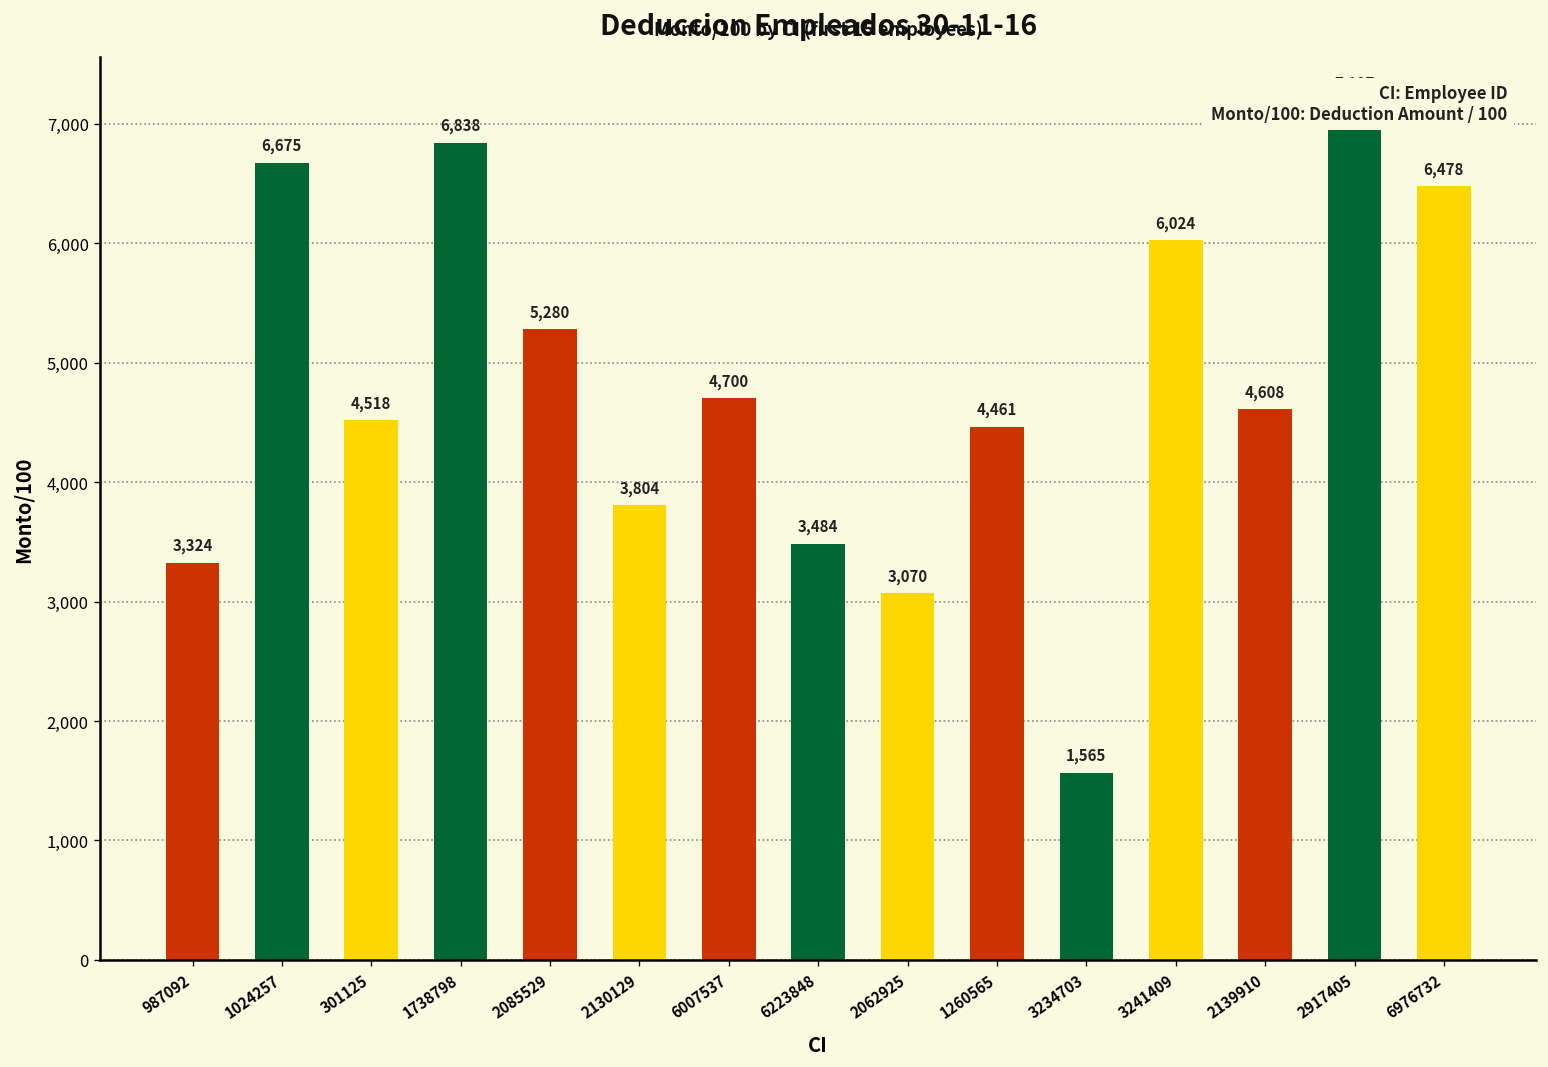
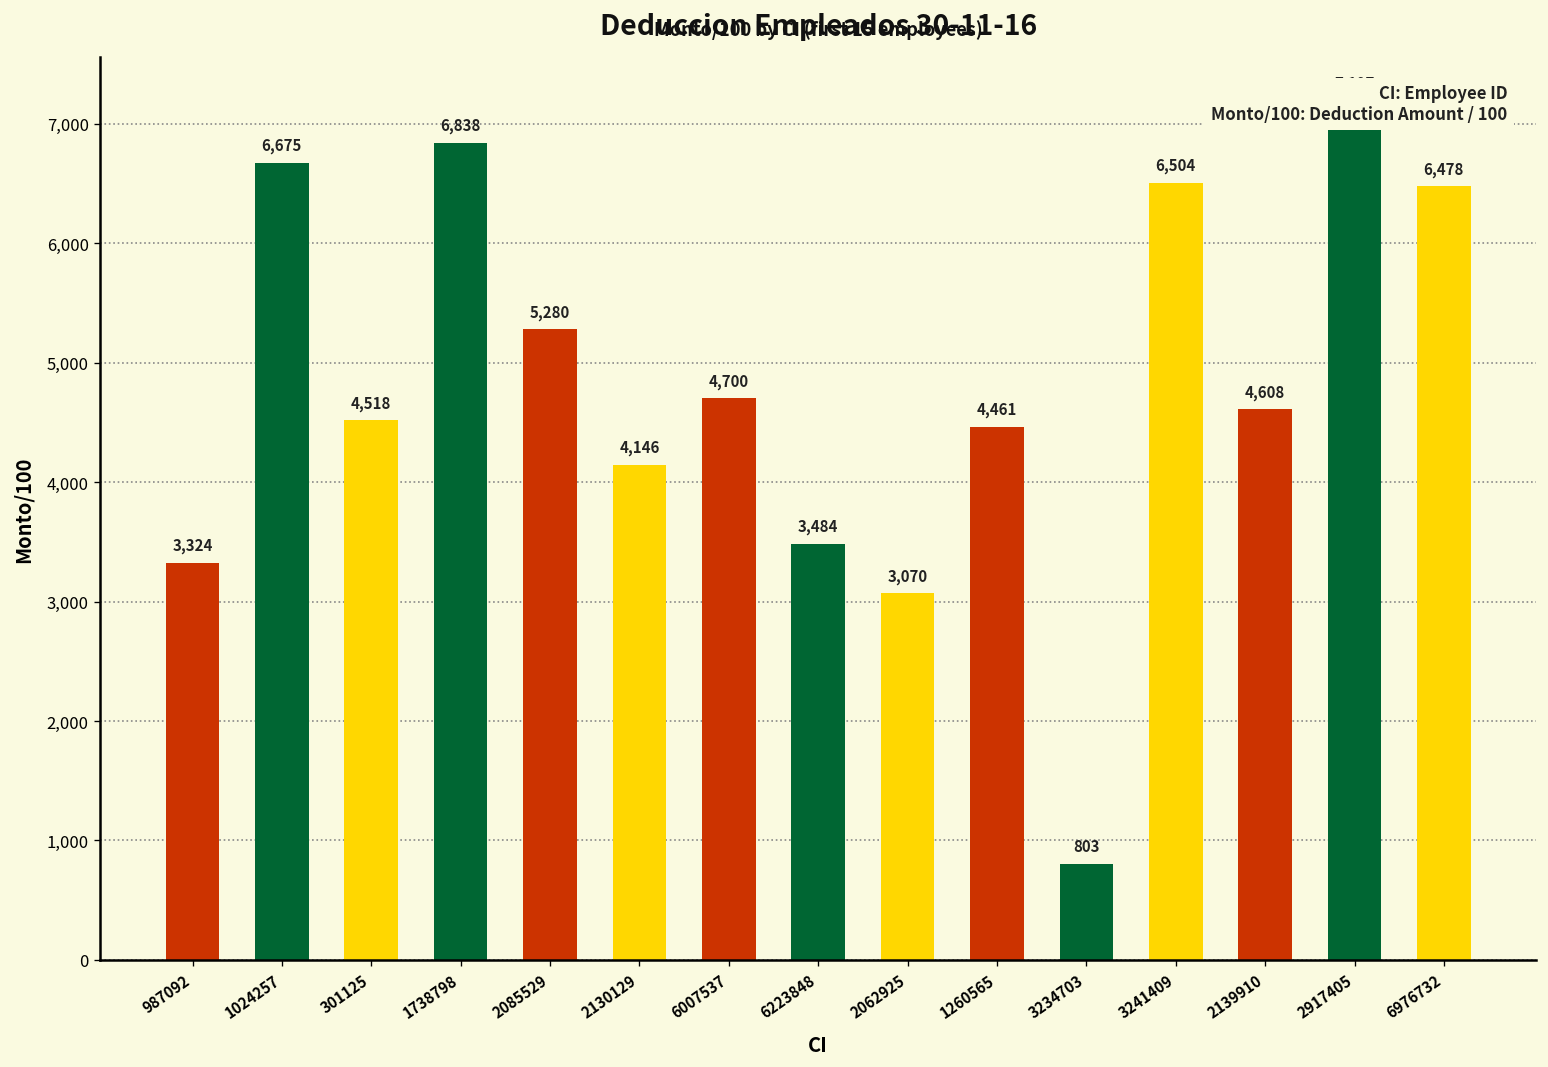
2130129: 3,804 -> 4,146
3234703: 1,565 -> 803
3241409: 6,024 -> 6,504
